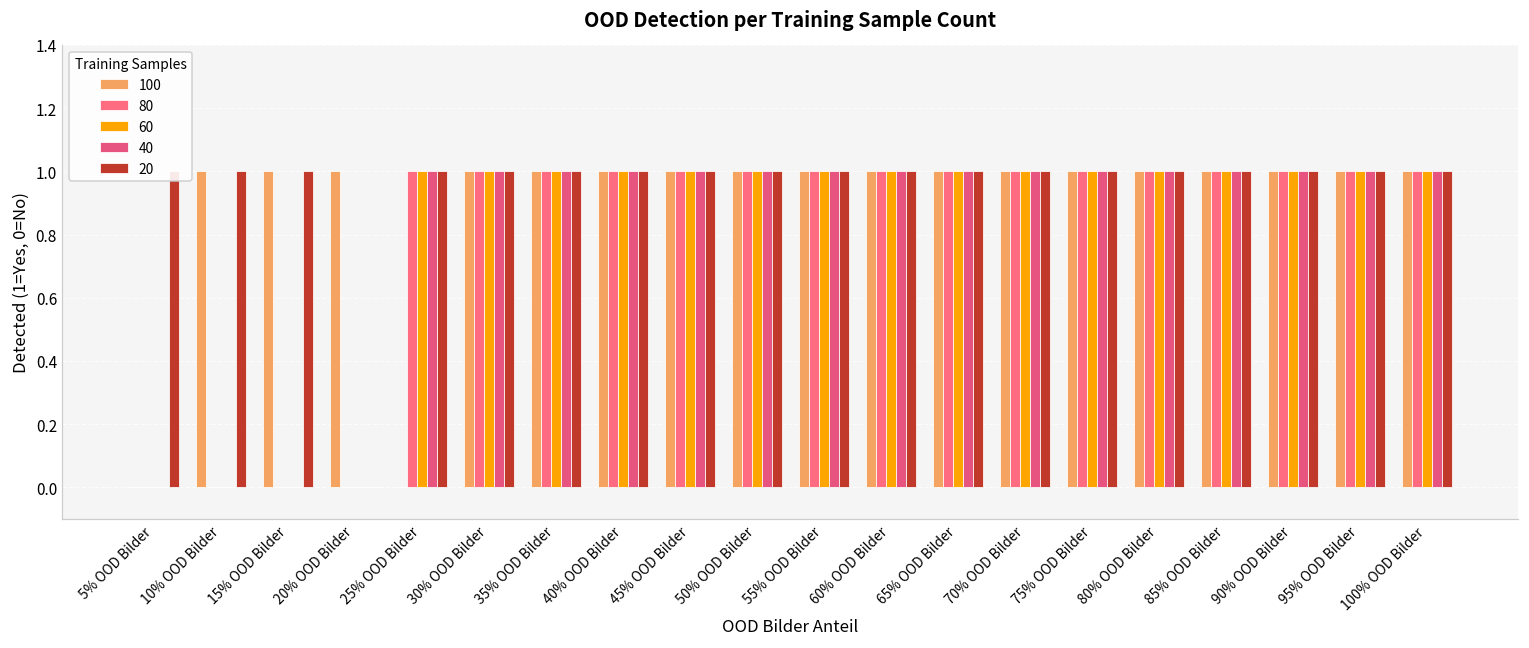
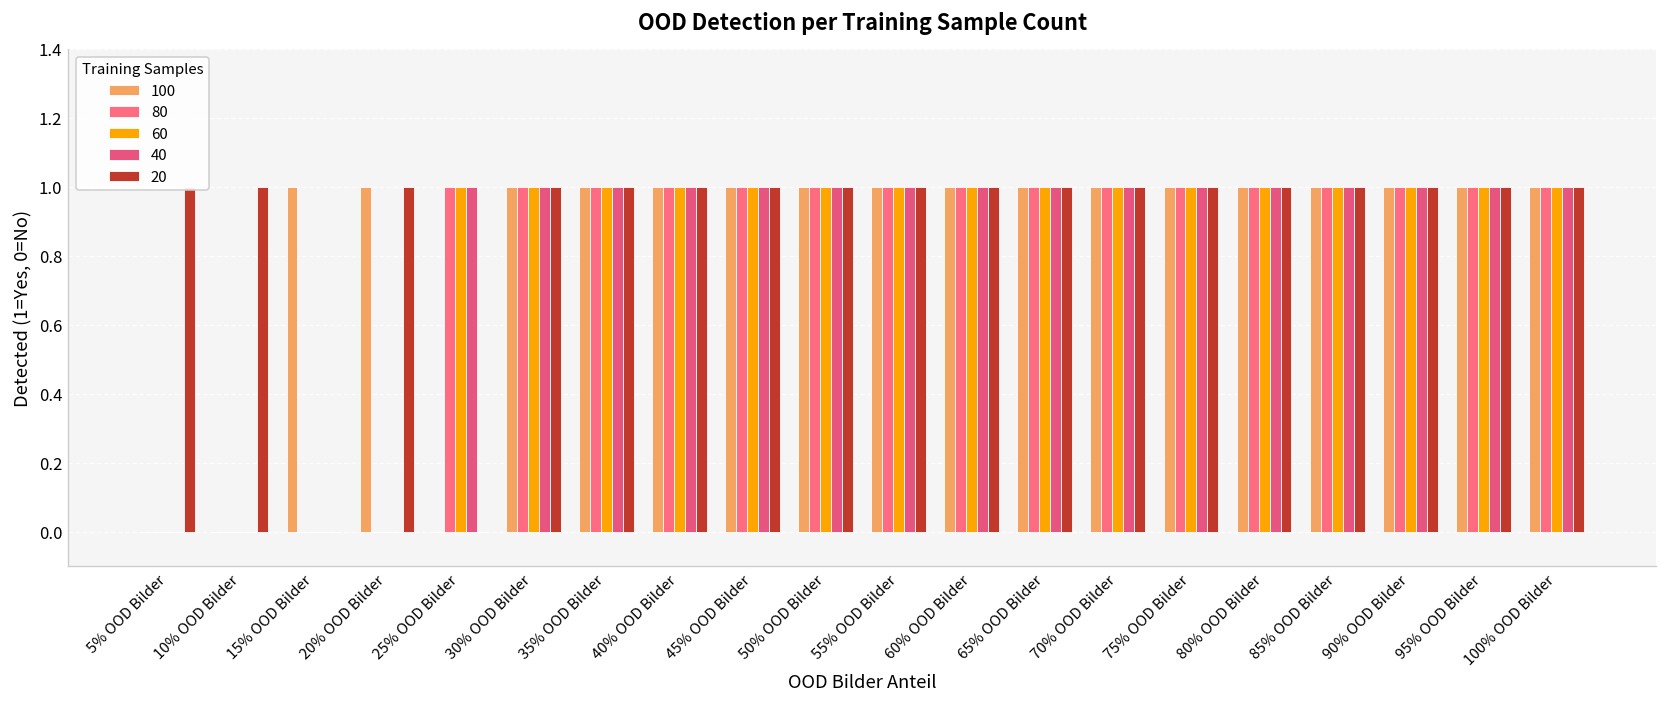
100, 10% OOD Bilder: 1 -> 0
20, 15% OOD Bilder: 1 -> 0
20, 20% OOD Bilder: 0 -> 1
20, 25% OOD Bilder: 1 -> 0
